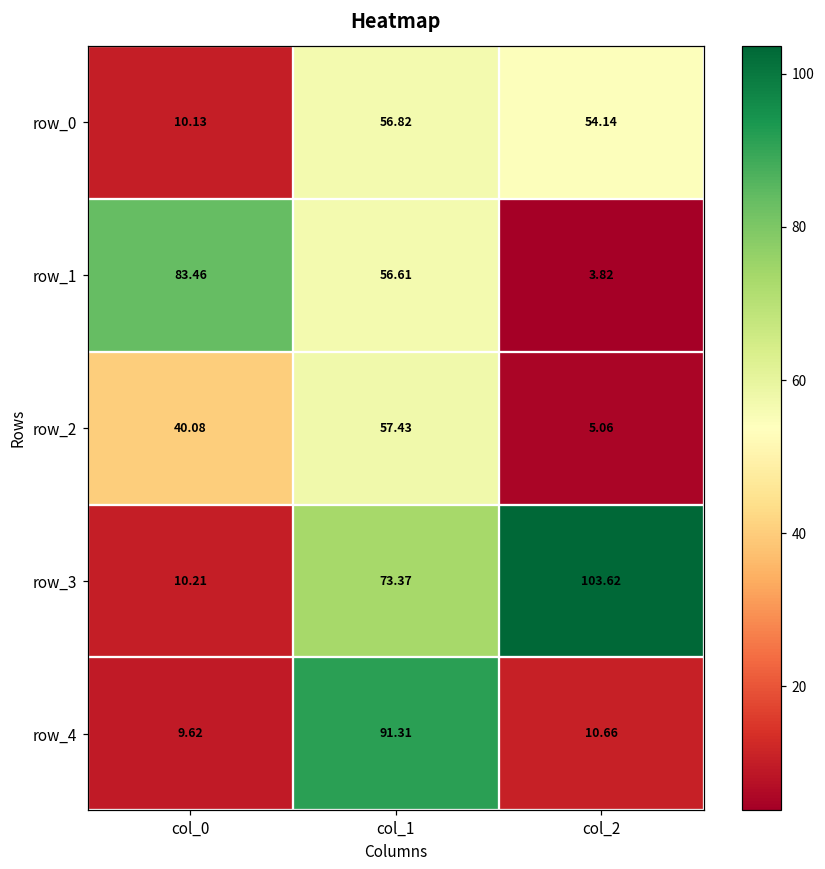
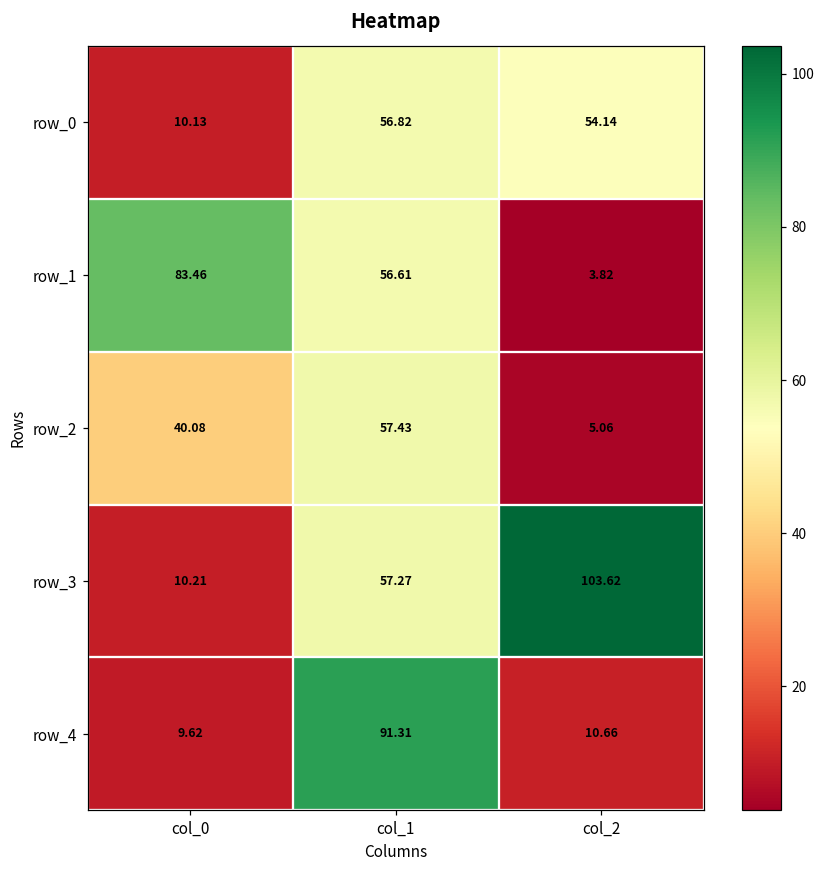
row_3, col_1: 73.37 -> 57.27
